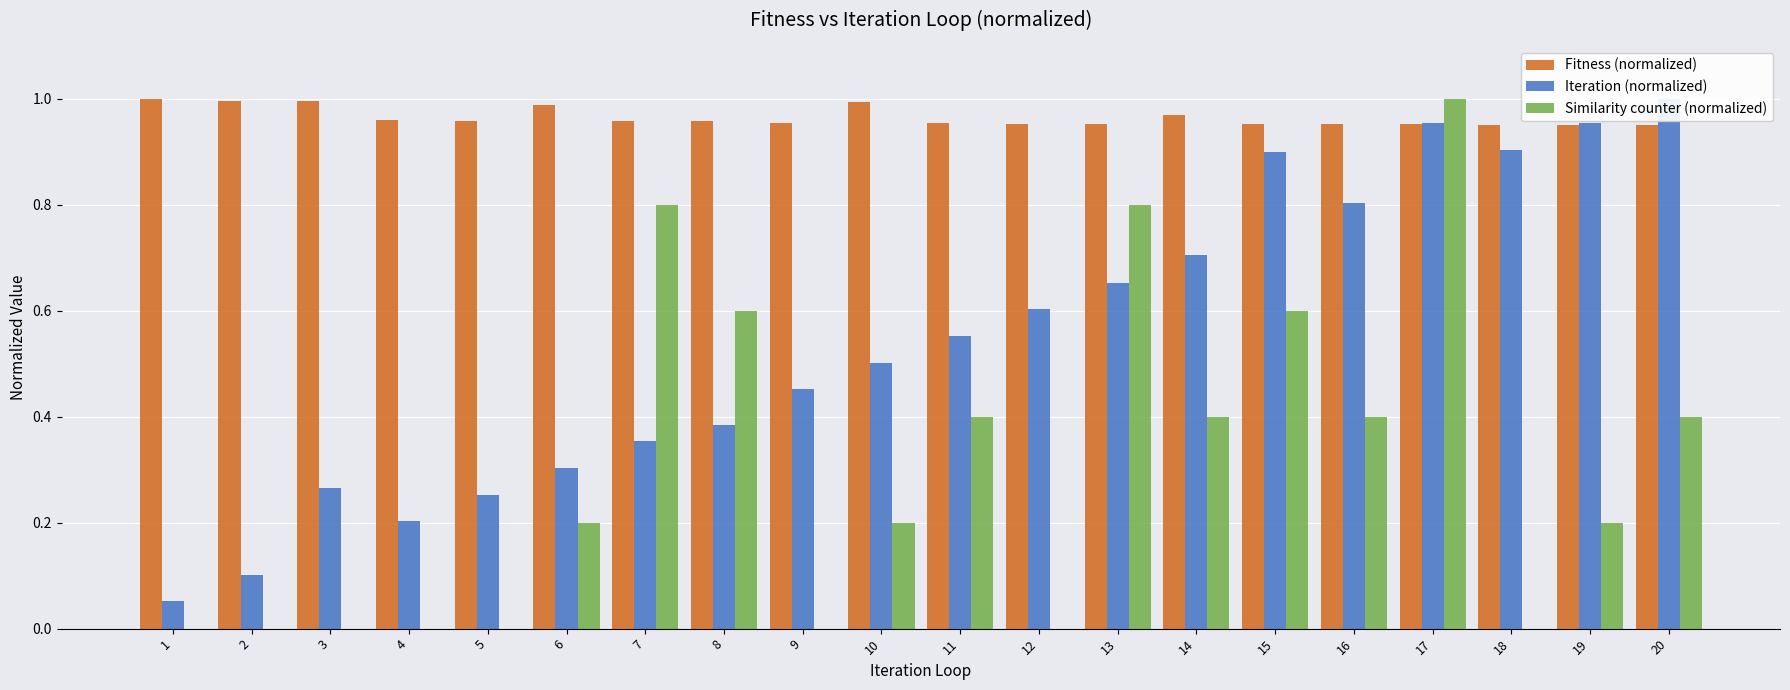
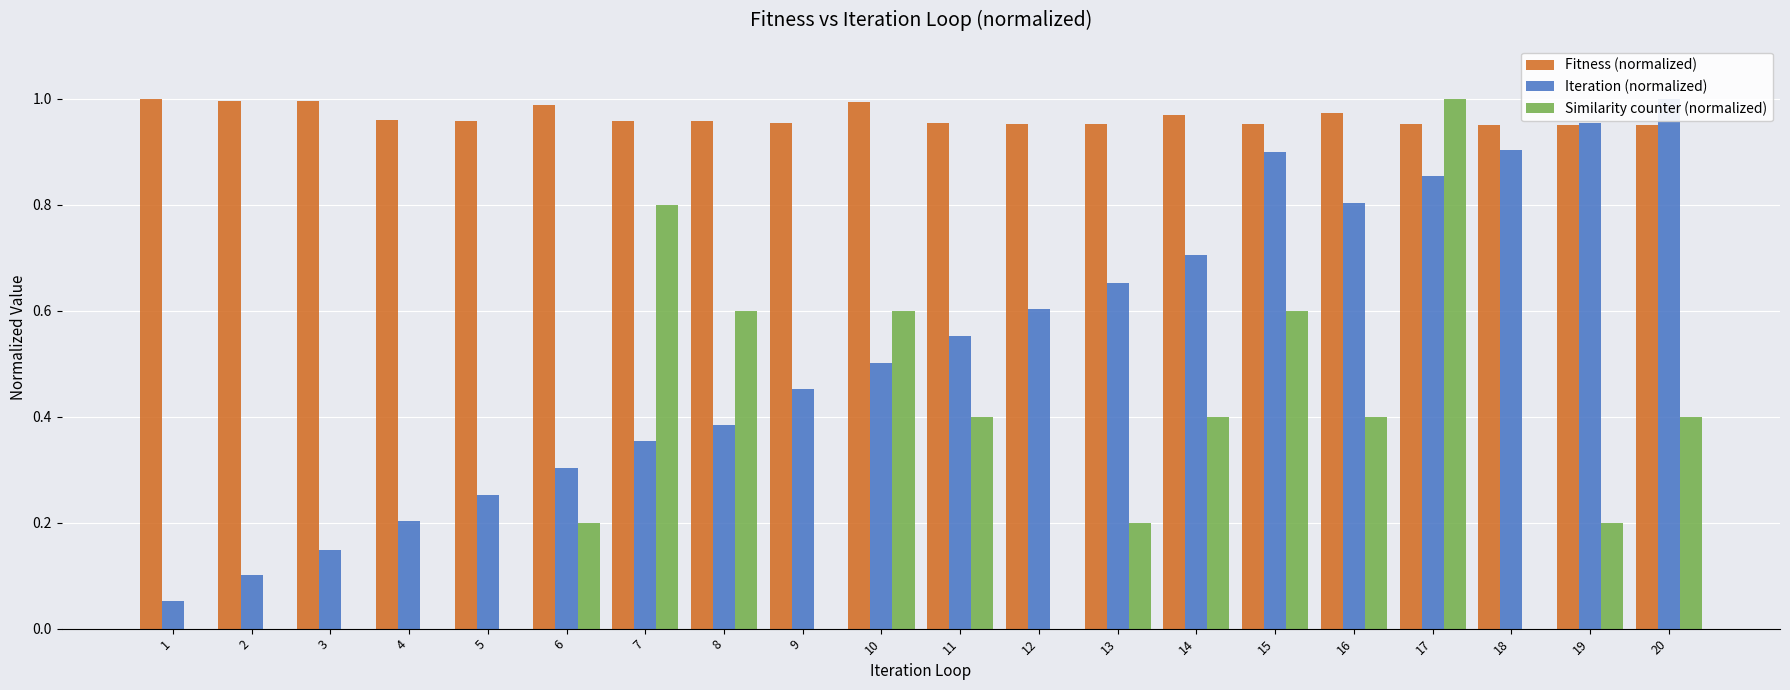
Iteration (normalized), 3: 0.27 -> 0.15
Similarity counter (normalized), 10: 0.20 -> 0.60
Similarity counter (normalized), 13: 0.80 -> 0.20
Fitness (normalized), 16: 0.95 -> 0.97
Iteration (normalized), 17: 0.95 -> 0.85
